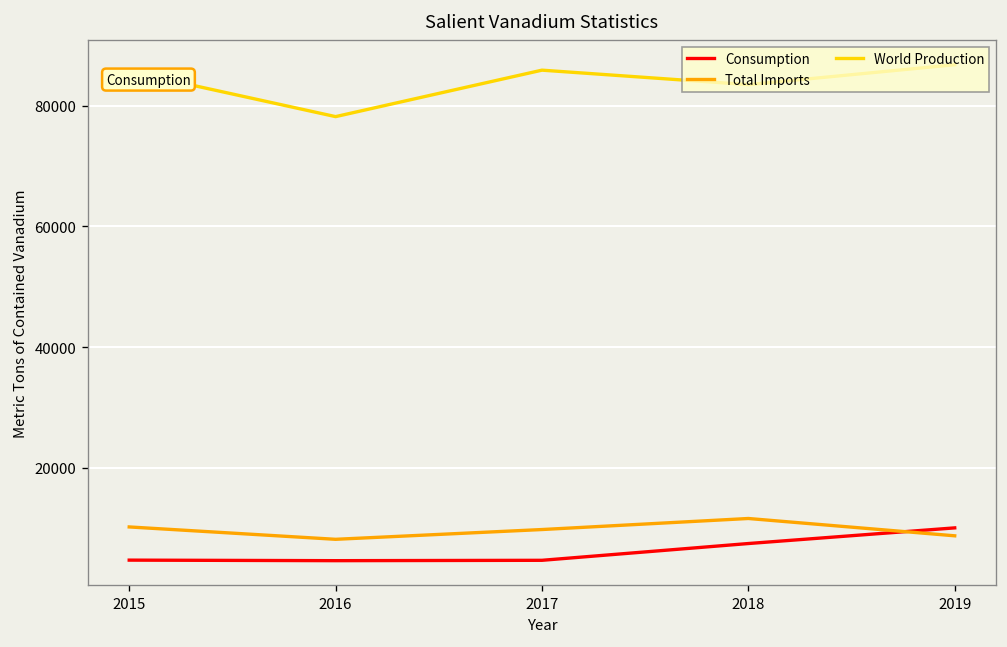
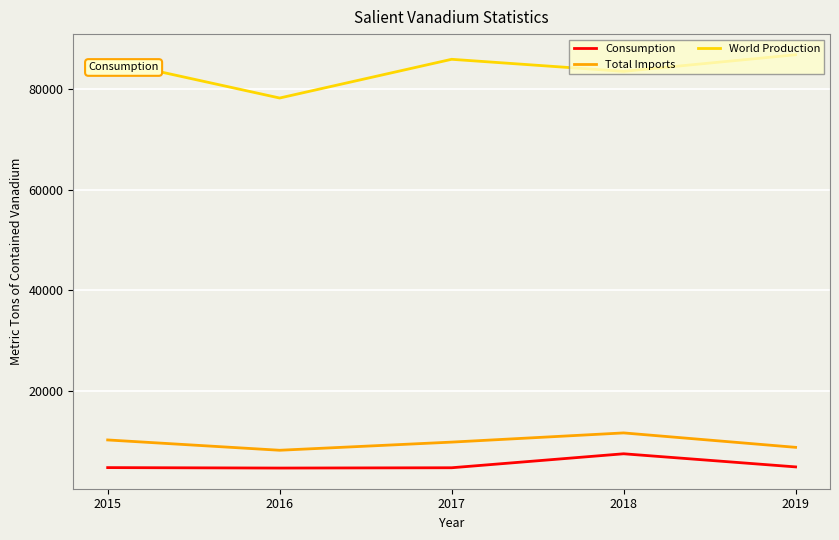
Consumption, 2019: 10000 -> 5000
